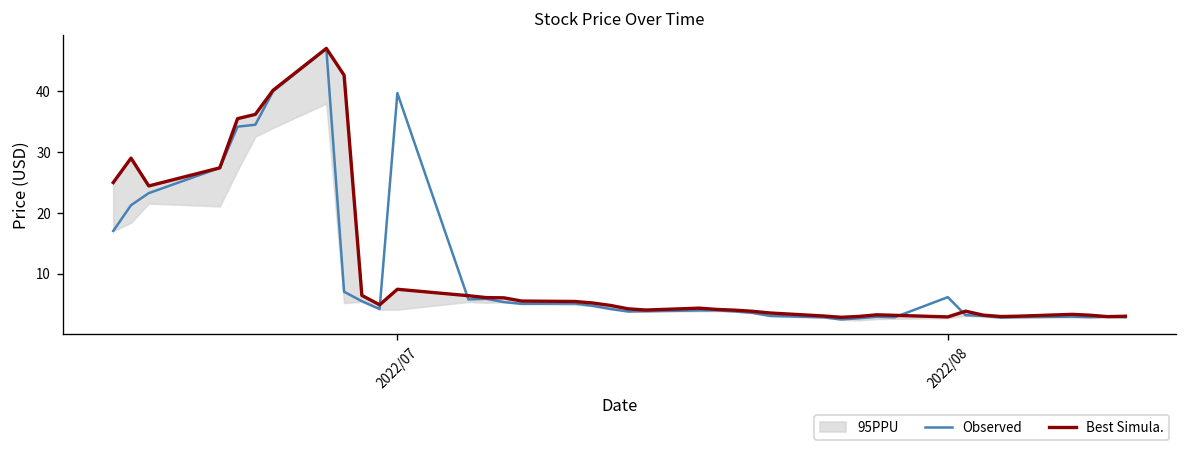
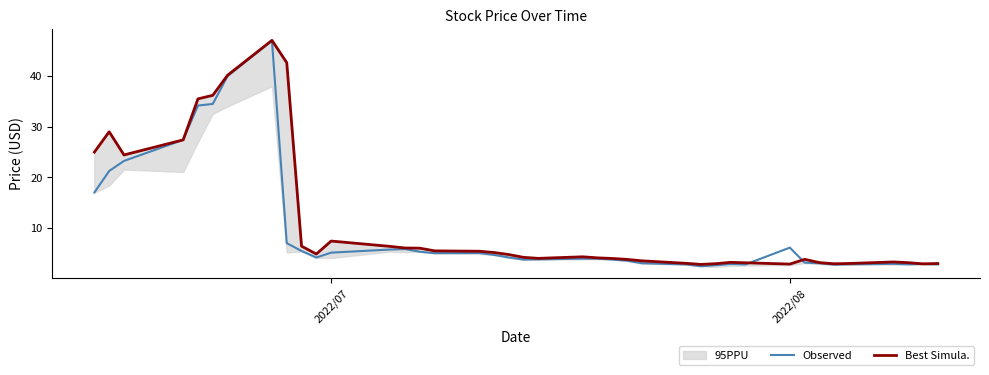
Observed, 2022/07: 40 -> 5
